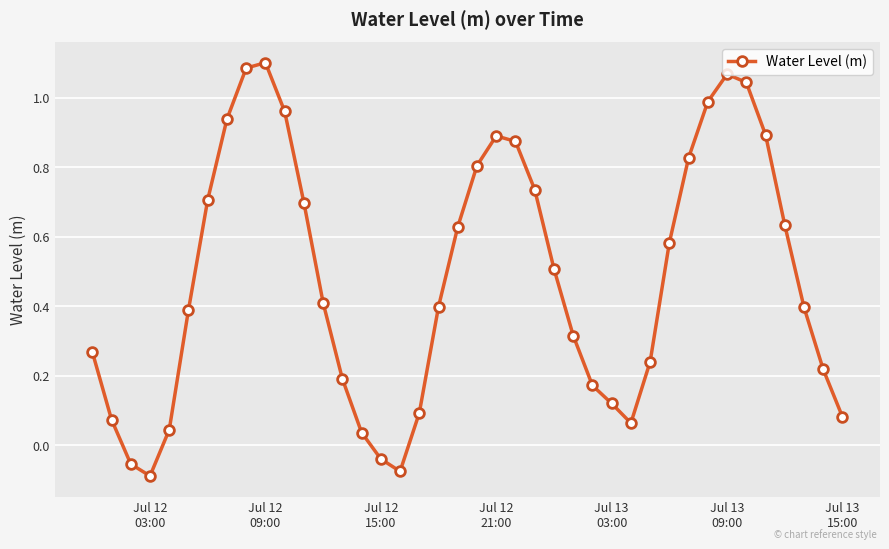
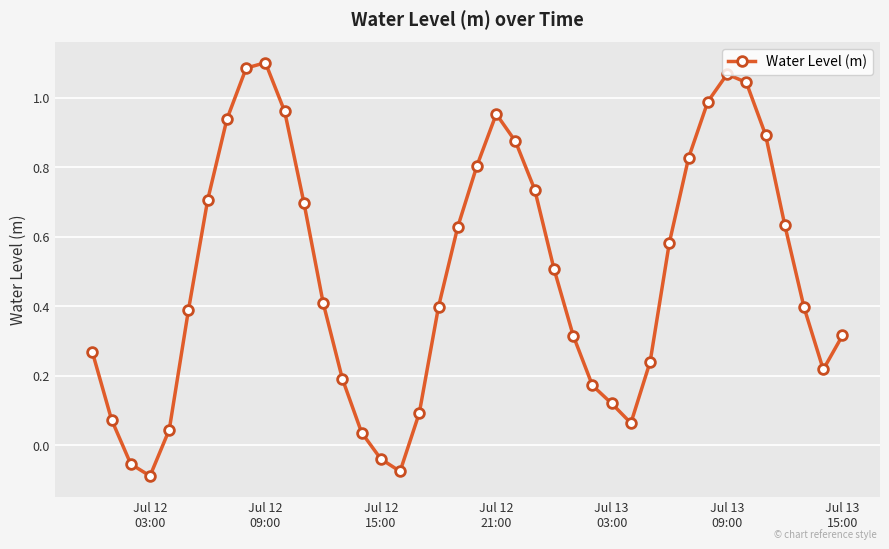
Jul 12 21:00: 0.89 -> 0.95
Jul 13 15:00: 0.08 -> 0.32
